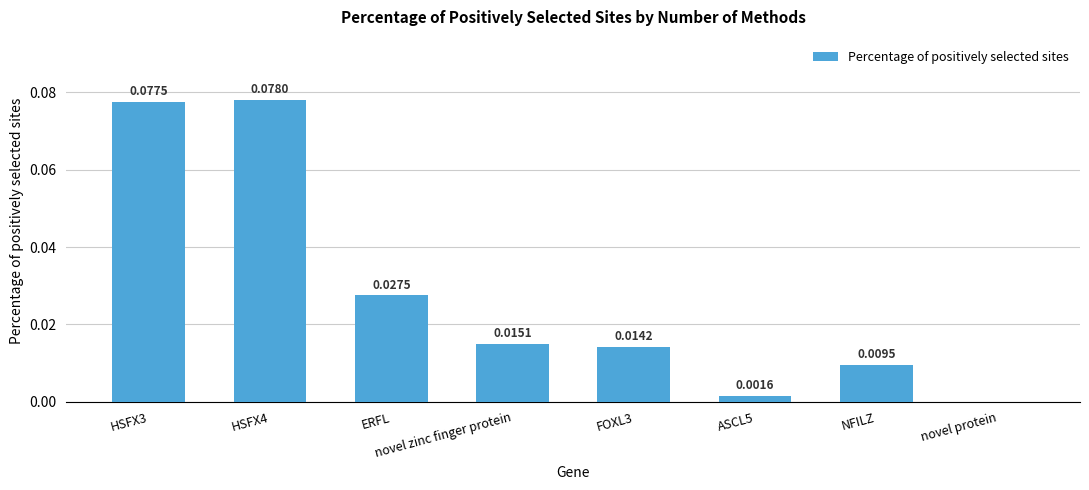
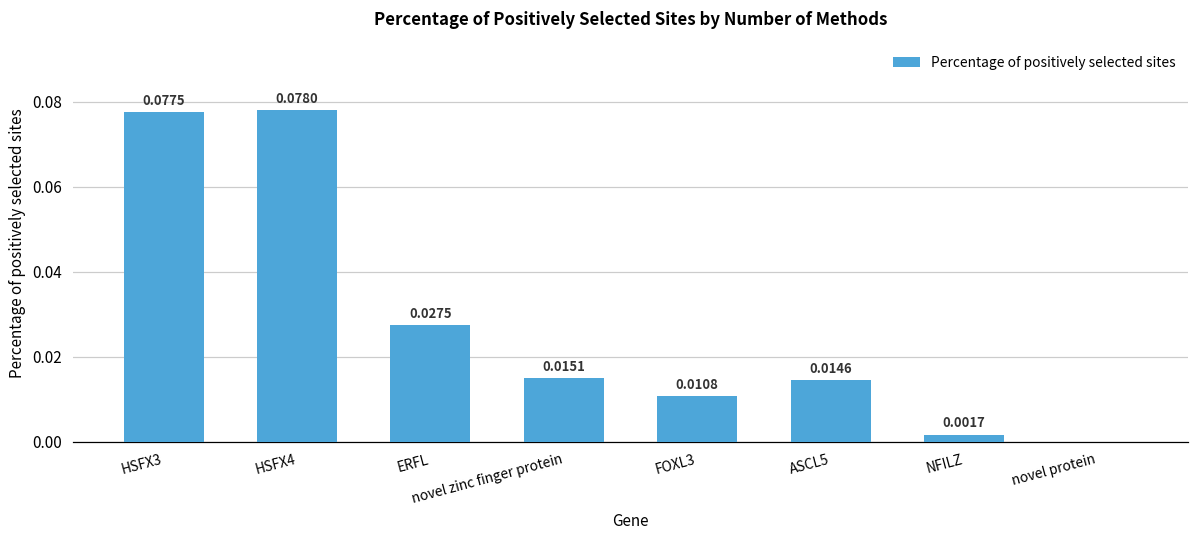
FOXL3: 0.0142 -> 0.0108
ASCL5: 0.0016 -> 0.0146
NFILZ: 0.0095 -> 0.0017
